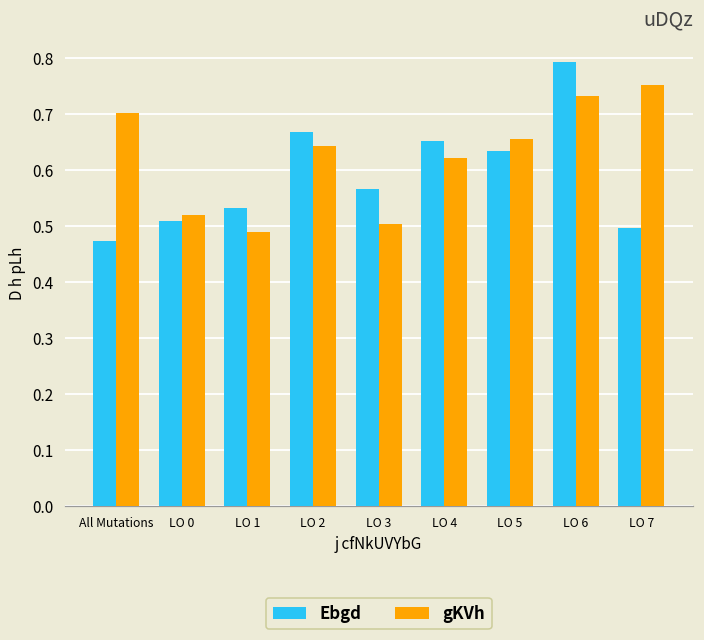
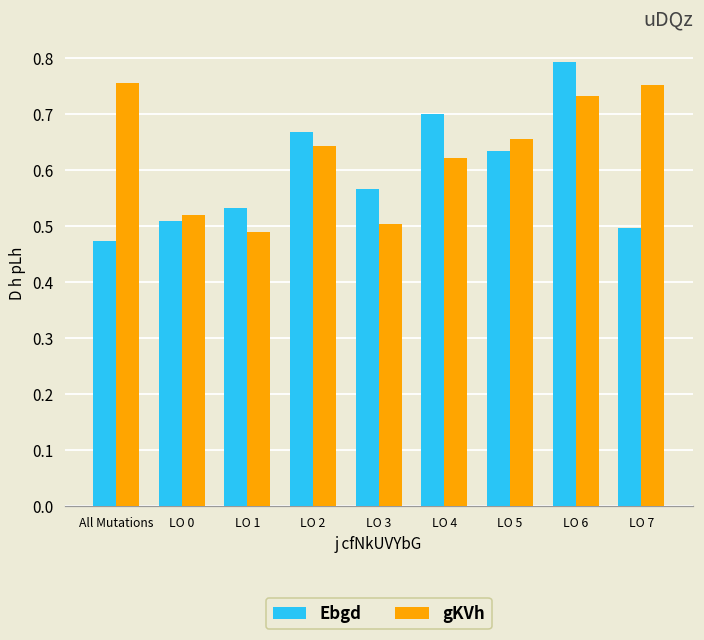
gKVh, All Mutations: 0.70 -> 0.76
Ebgd, LO 4: 0.65 -> 0.70
